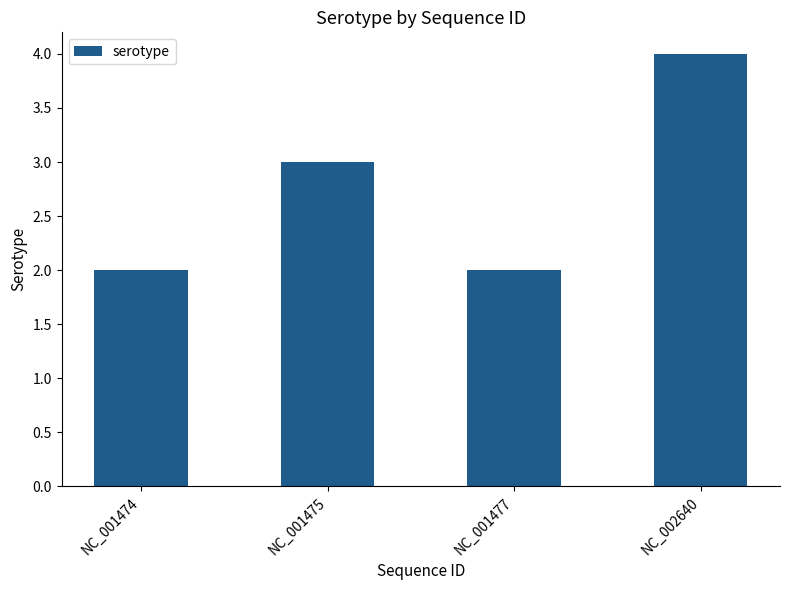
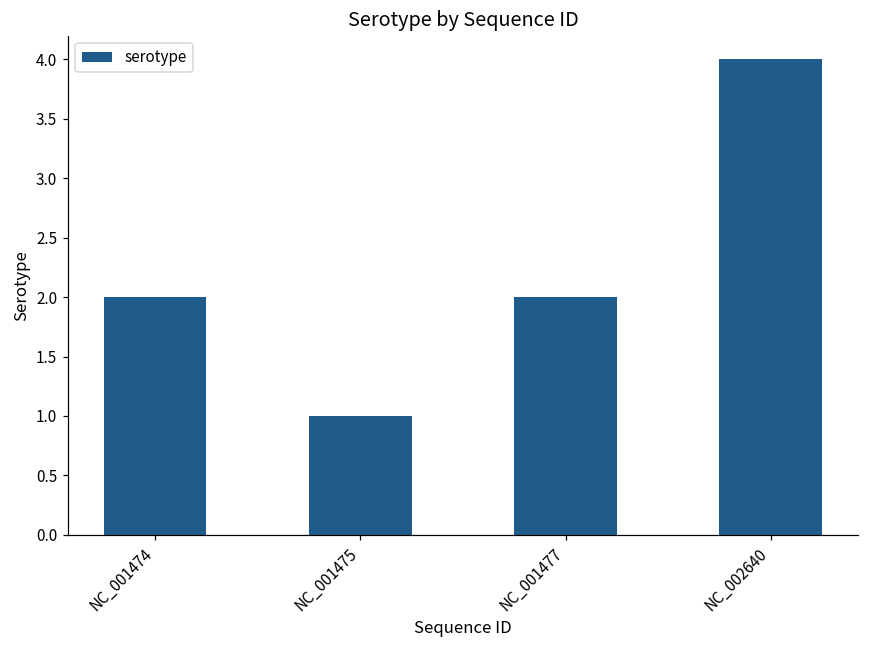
NC_001475: 3 -> 1
